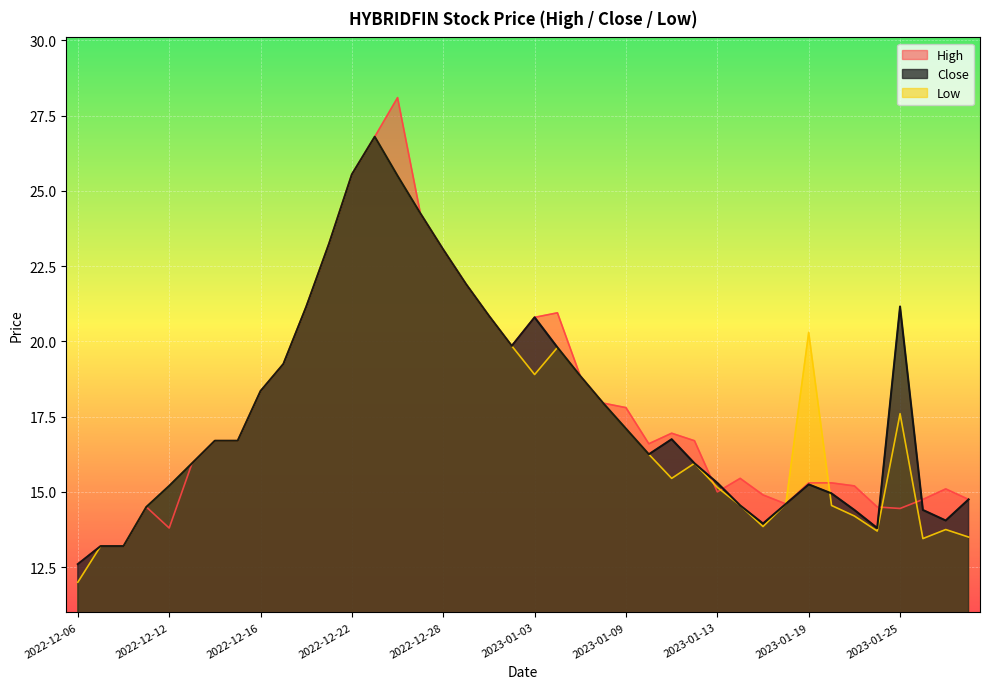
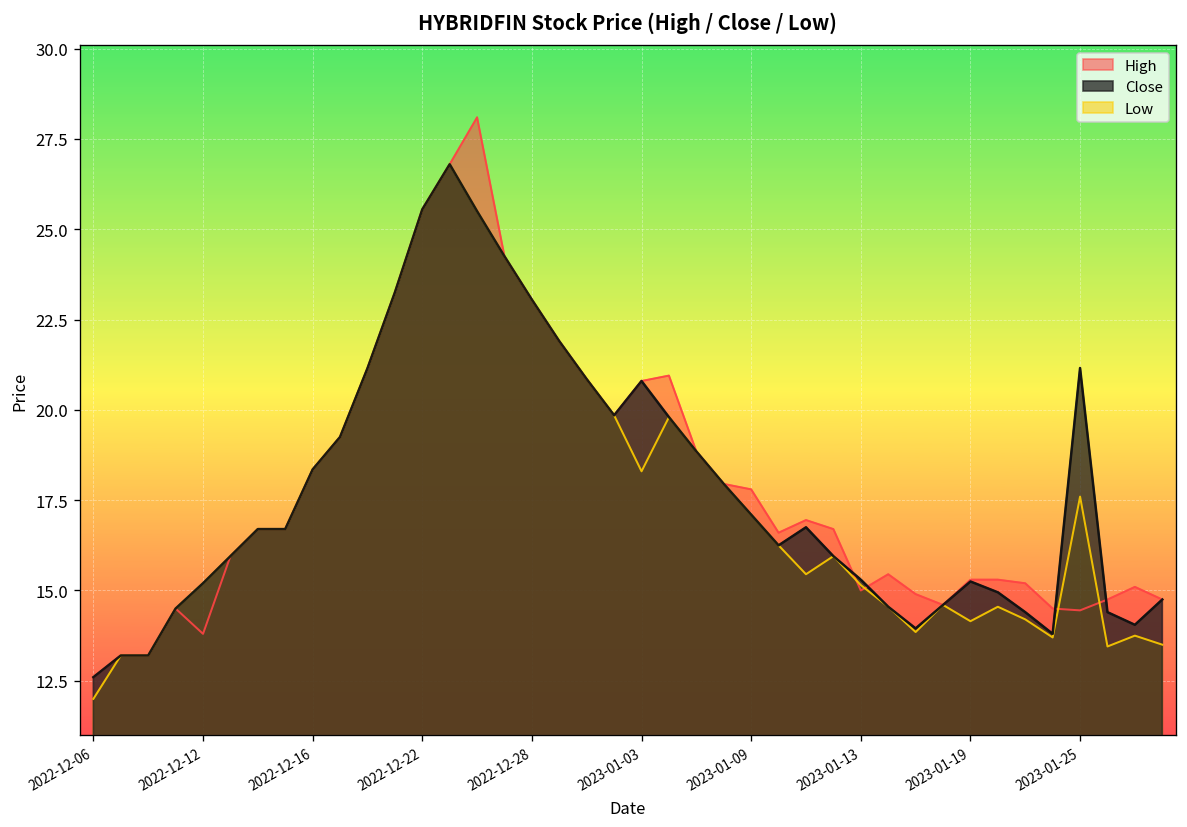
Low, 2023-01-03: 18.9 -> 18.3
Low, 2023-01-19: 20.3 -> 14.2
